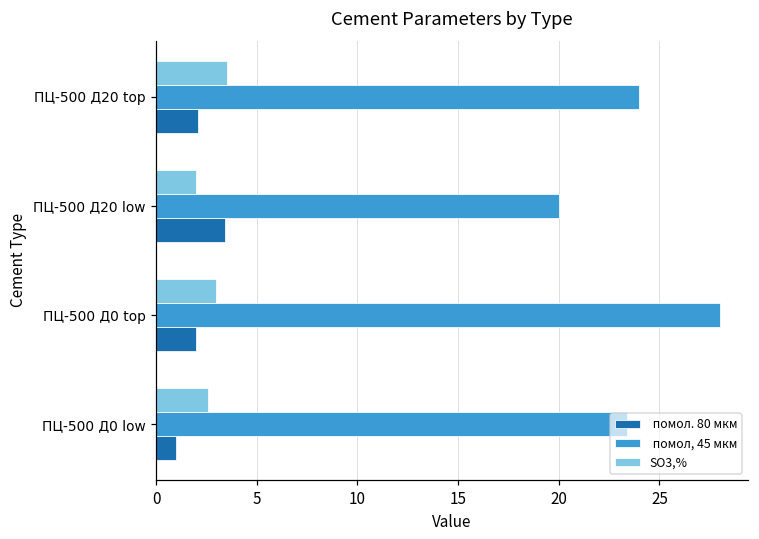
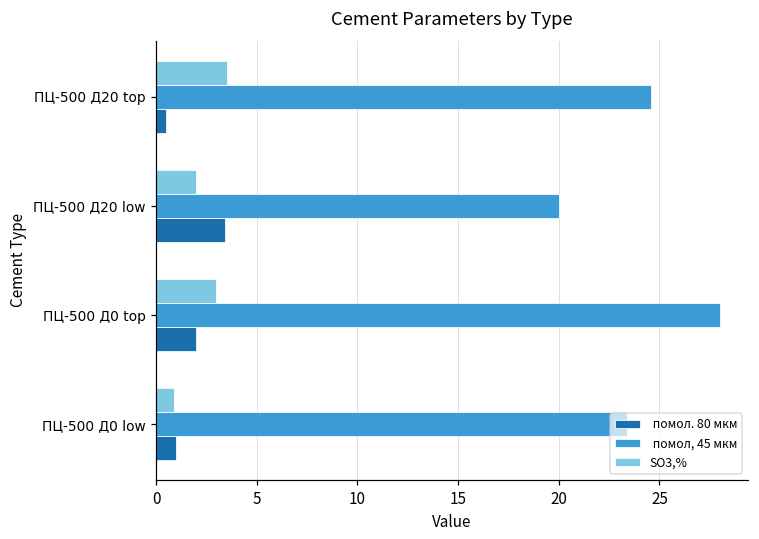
помол, 45 мкм, ПЦ-500 Д20 top: 24.0 -> 24.6
помол. 80 мкм, ПЦ-500 Д20 top: 2.1 -> 0.5
SO3,%, ПЦ-500 Д0 low: 2.6 -> 0.9
